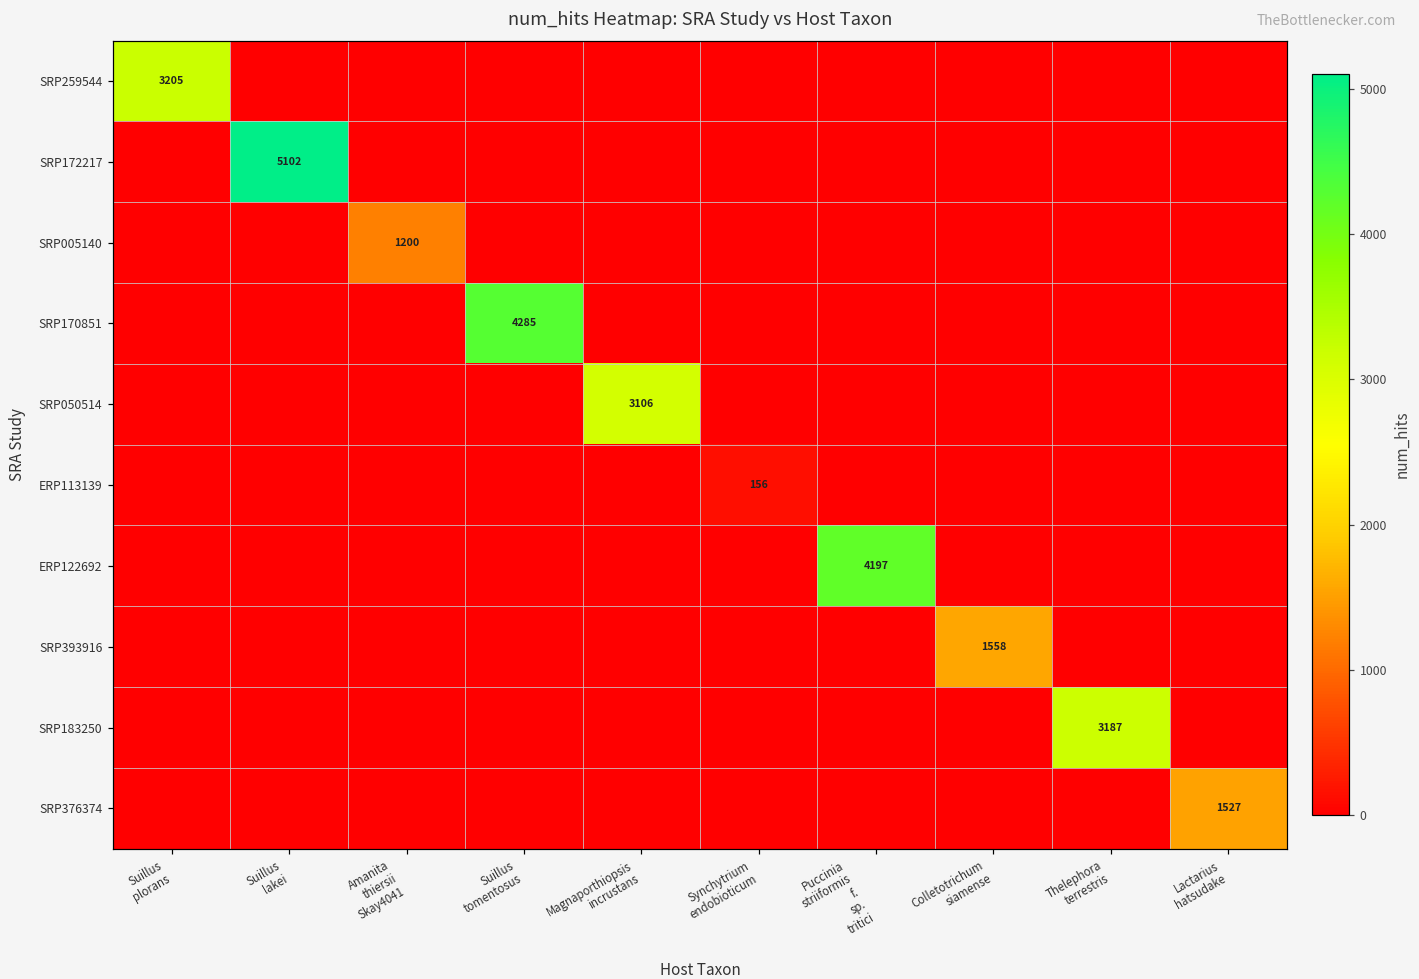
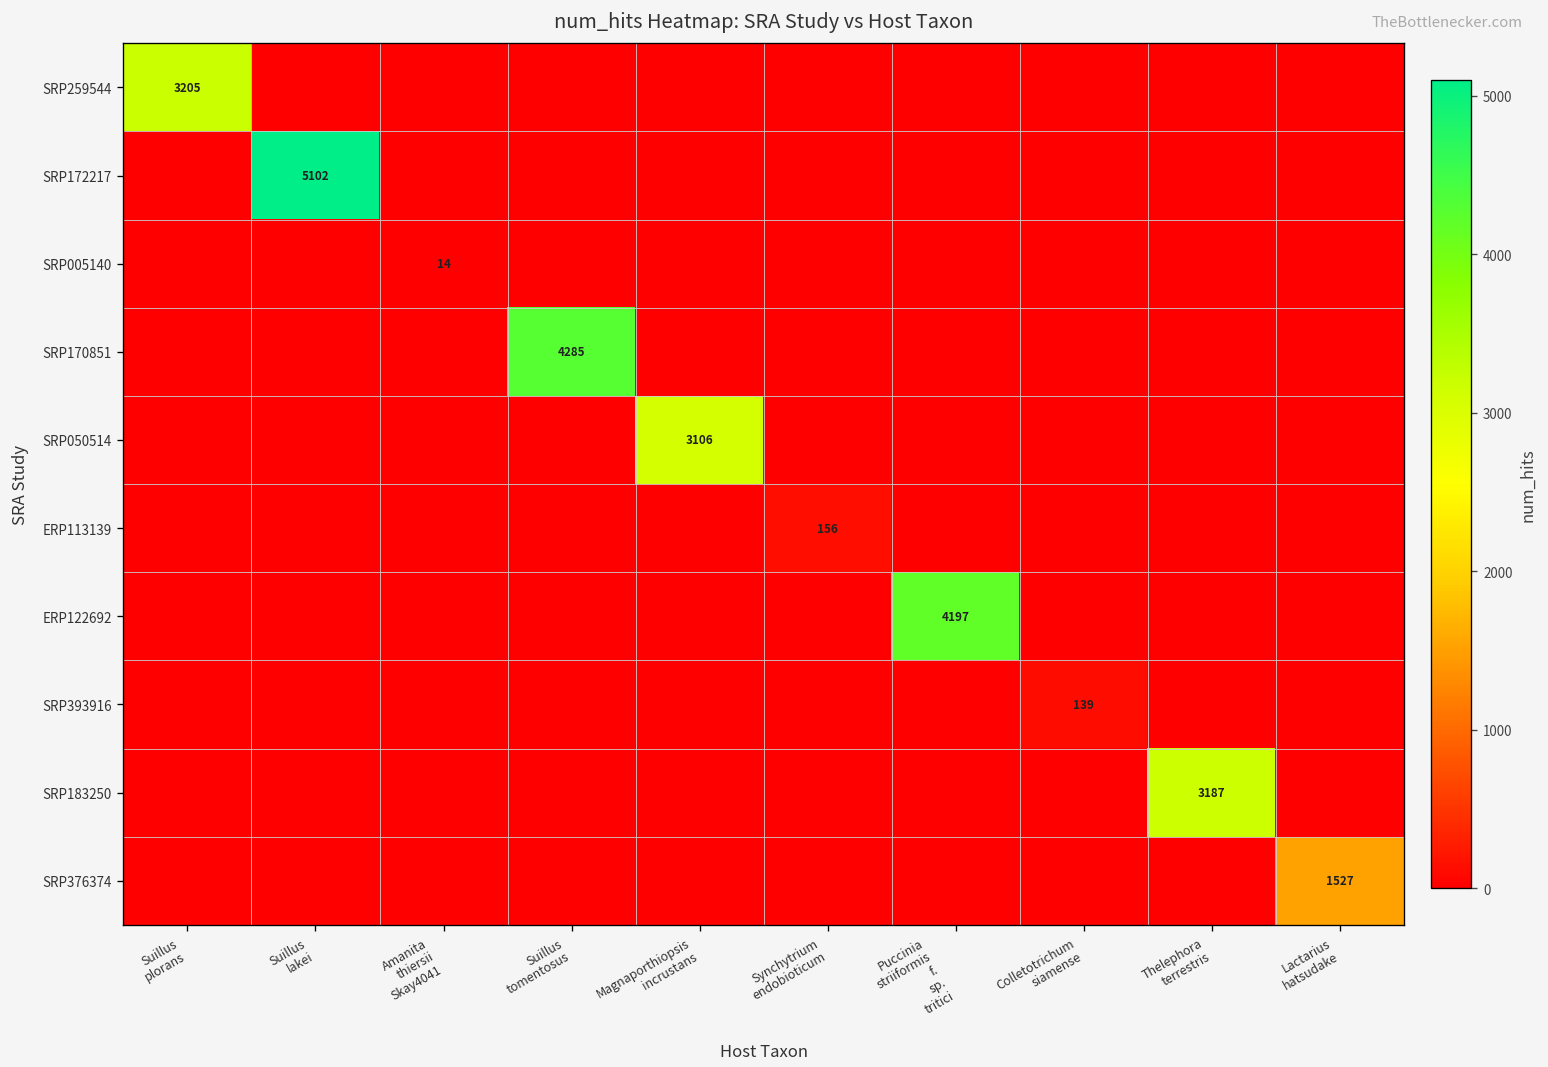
SRP005140, Amanita thiersii Skay4041: 1200 -> 14
SRP393916, Colletotrichum siamense: 1558 -> 139
